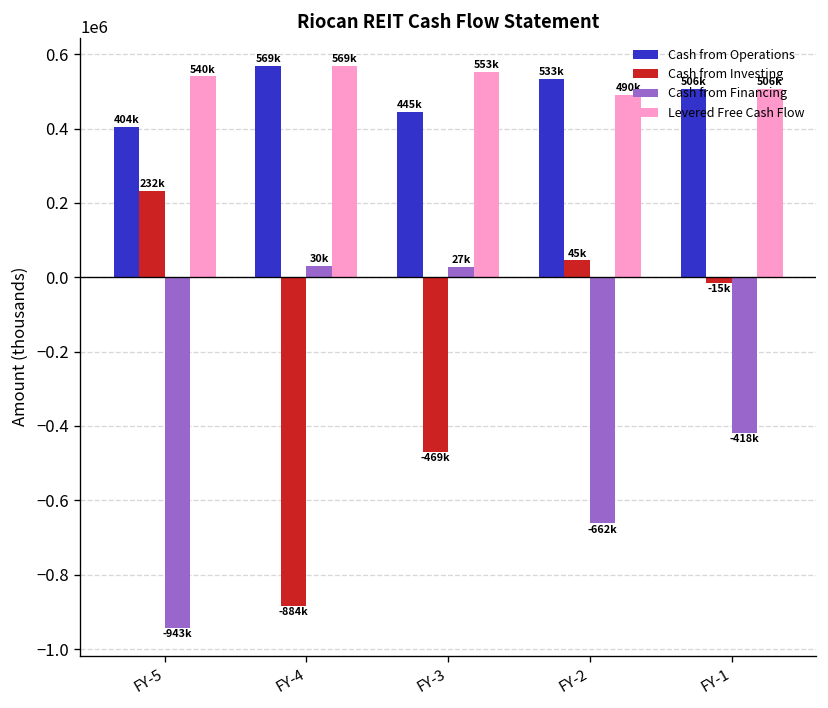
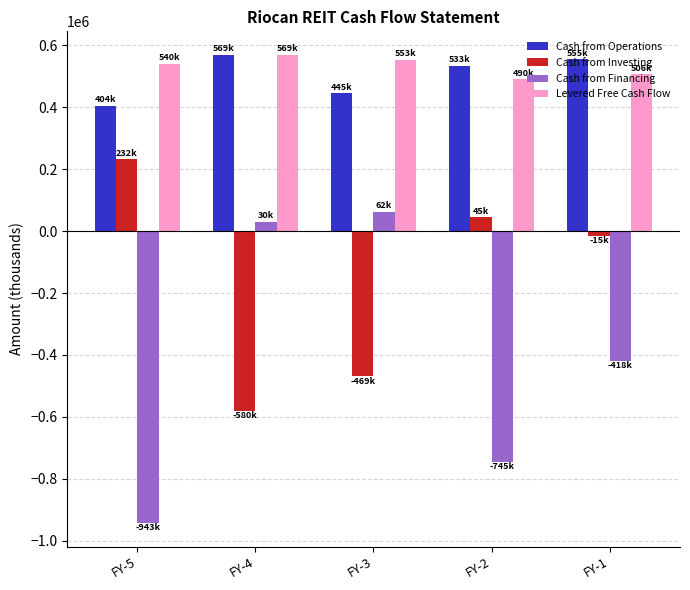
Cash from Investing, FY-4: -884k -> -580k
Cash from Financing, FY-3: 27k -> 62k
Cash from Financing, FY-2: -662k -> -745k
Cash from Operations, FY-1: 506k -> 555k
